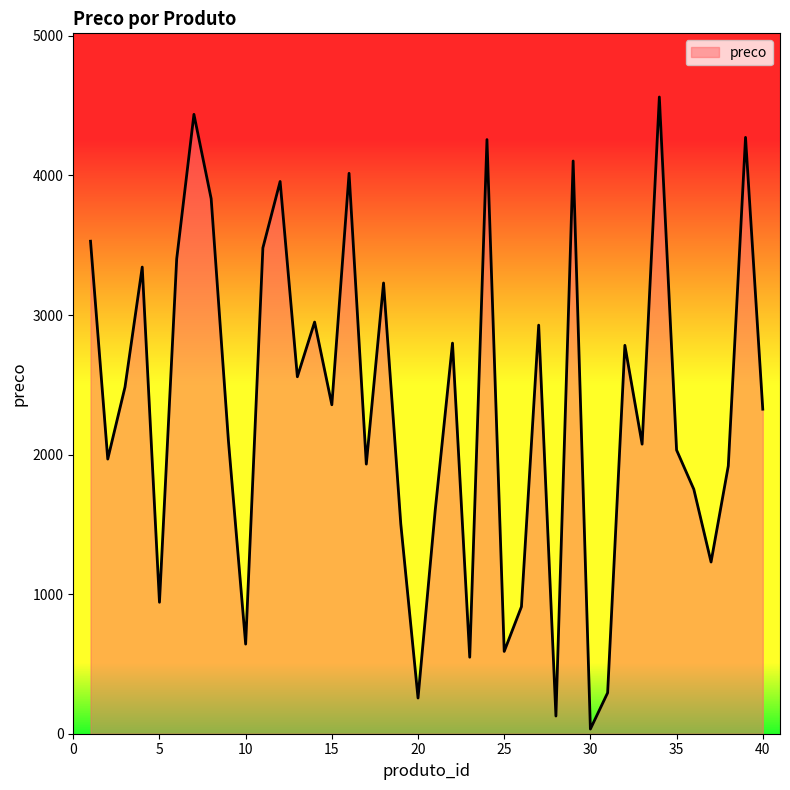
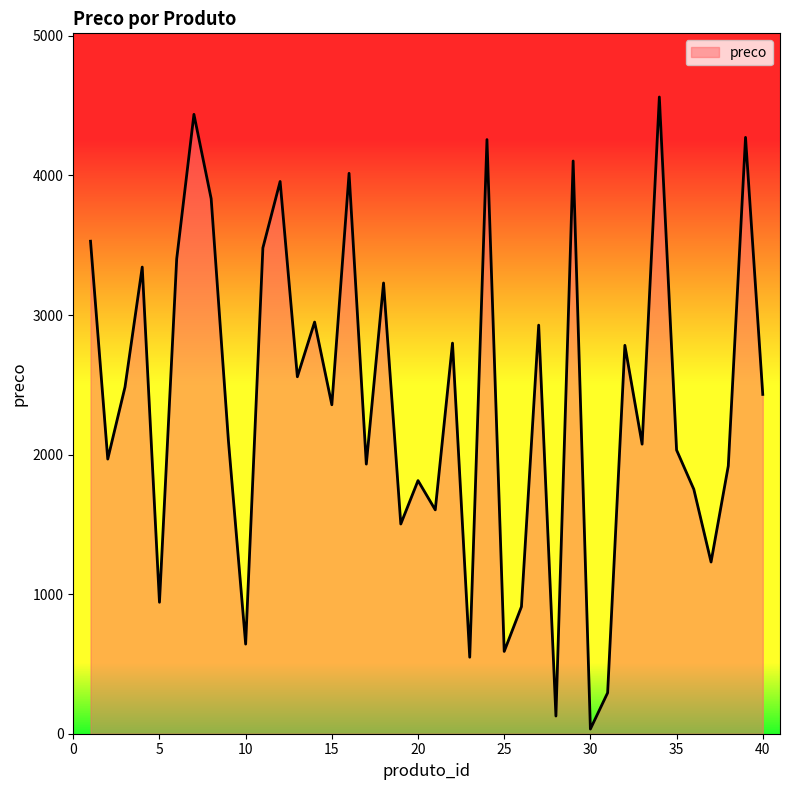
20: 260 -> 1810
40: 2330 -> 2430
